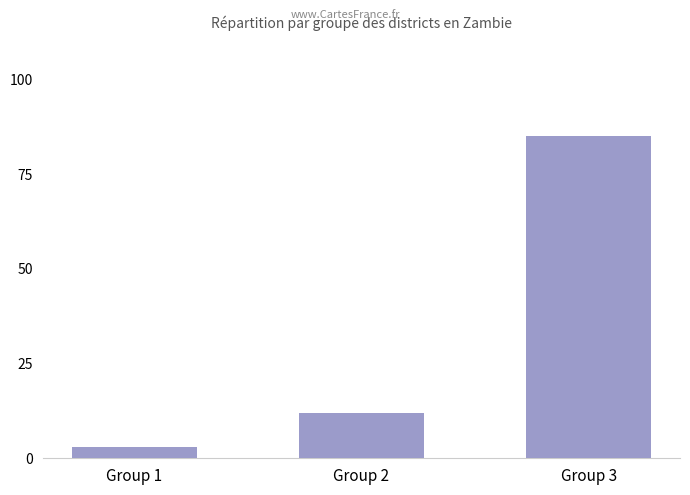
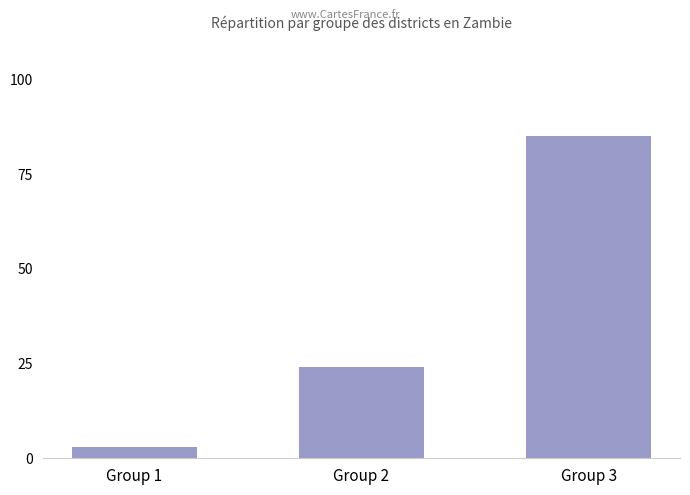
Group 2: 12 -> 24
